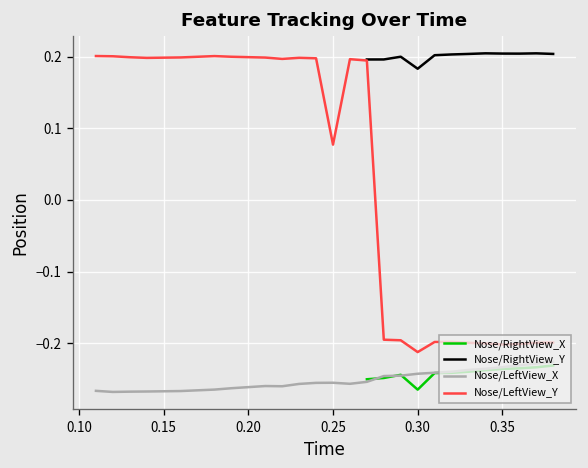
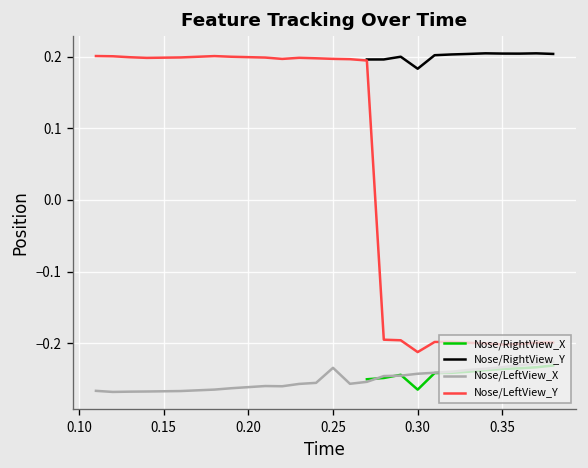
Nose/LeftView_X, 0.25: -0.26 -> -0.23
Nose/LeftView_Y, 0.25: 0.08 -> 0.20
